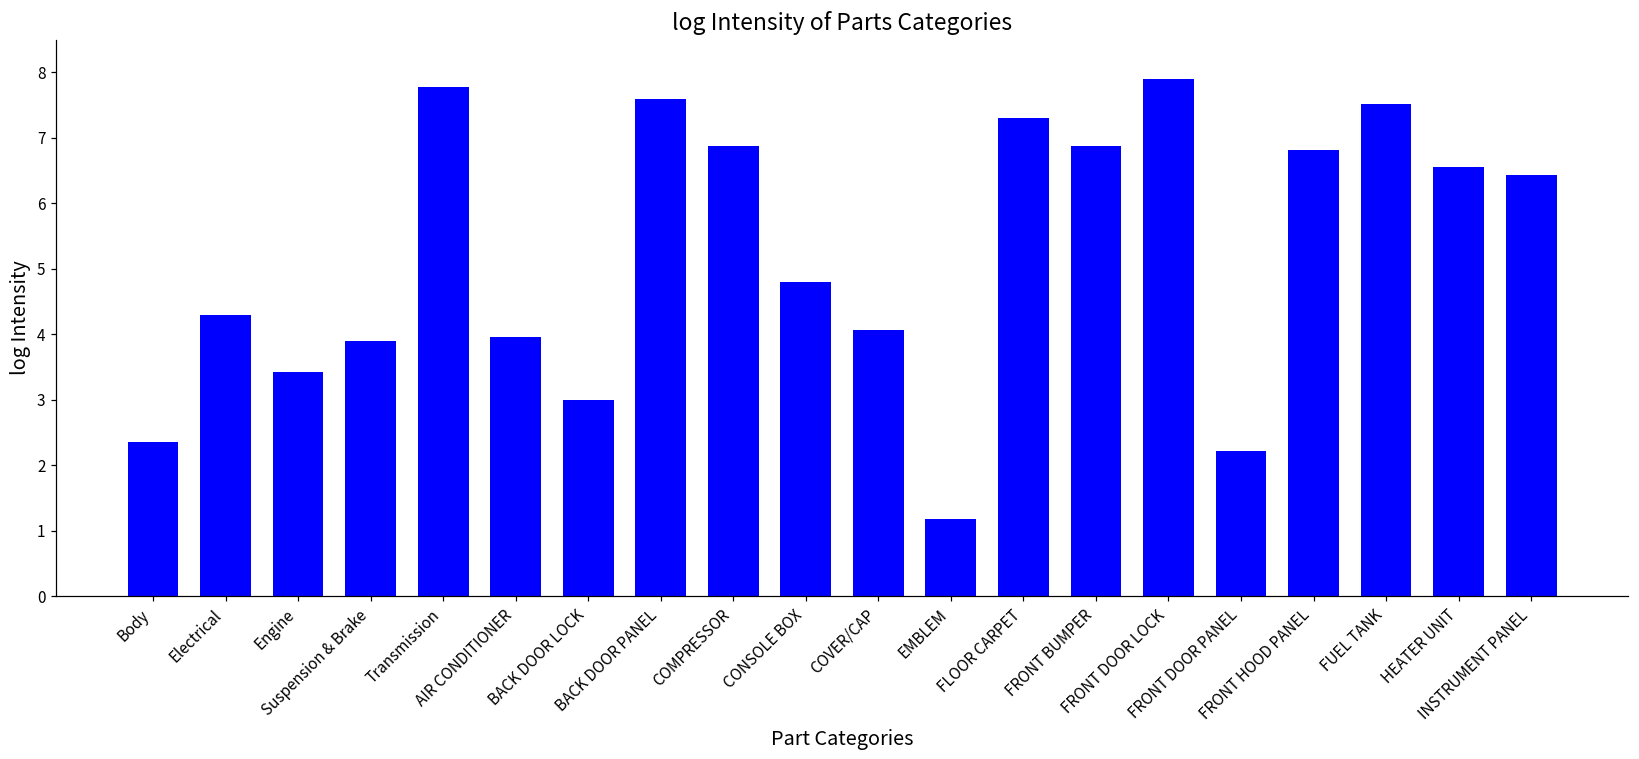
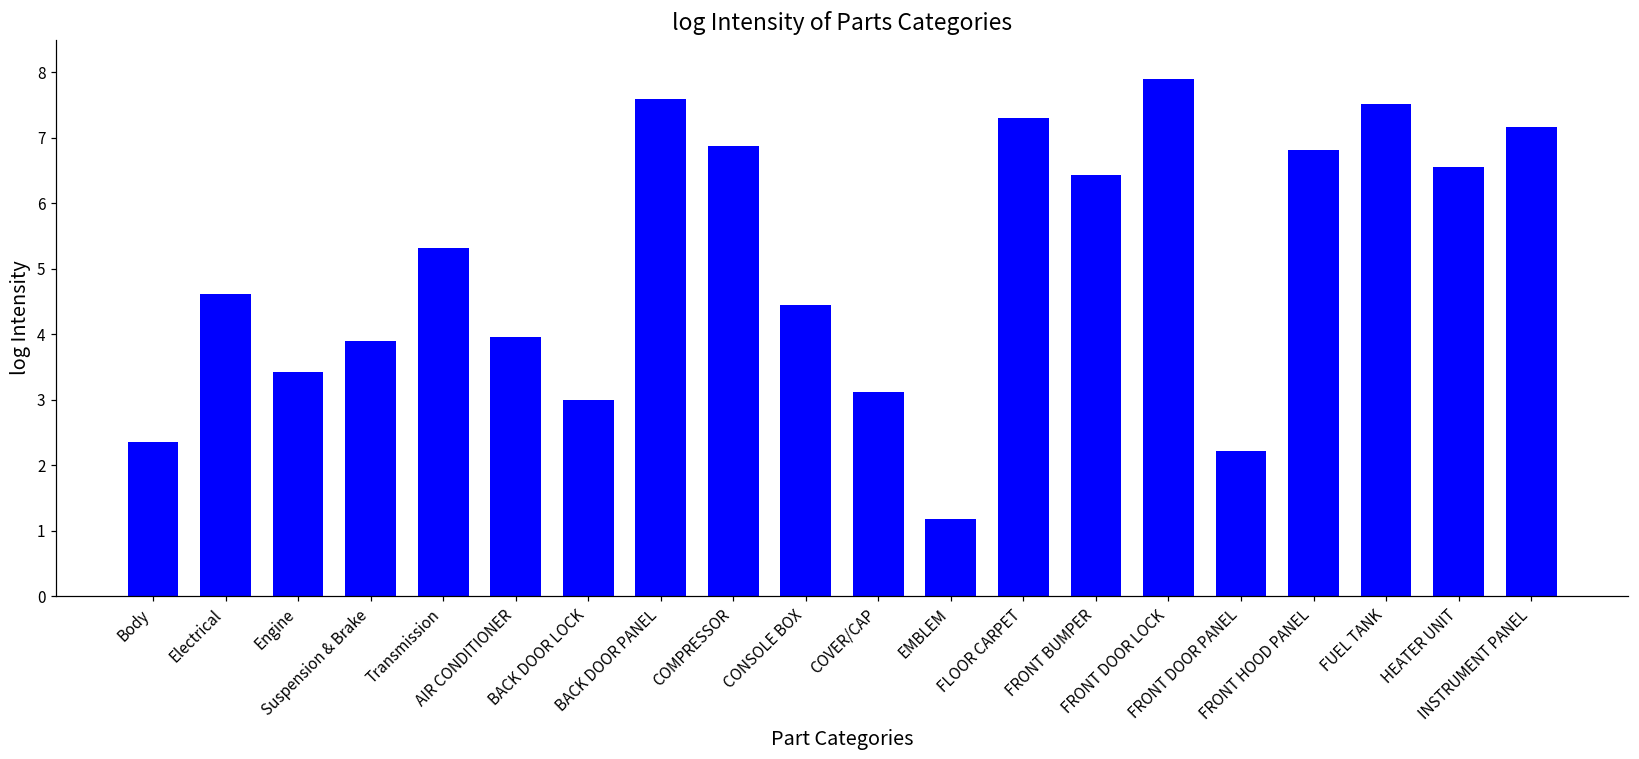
Electrical: 4.3 -> 4.6
Transmission: 7.8 -> 5.3
CONSOLE BOX: 4.8 -> 4.5
COVER/CAP: 4.1 -> 3.1
FRONT BUMPER: 6.9 -> 6.4
INSTRUMENT PANEL: 6.4 -> 7.2
